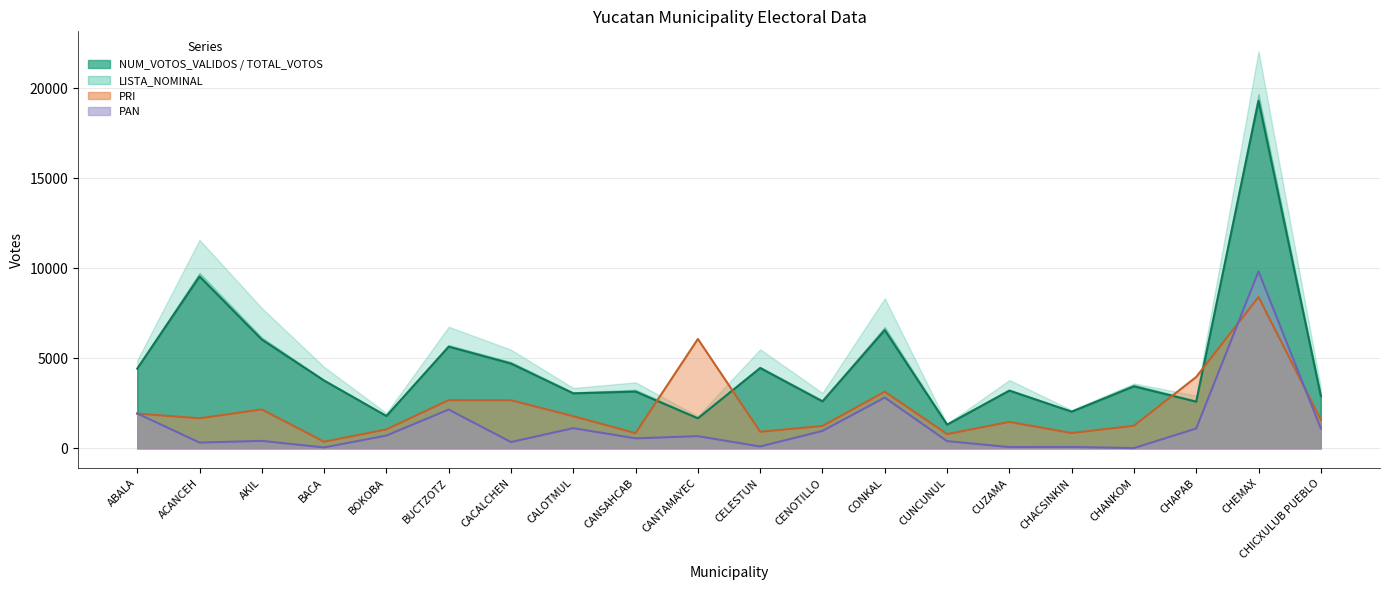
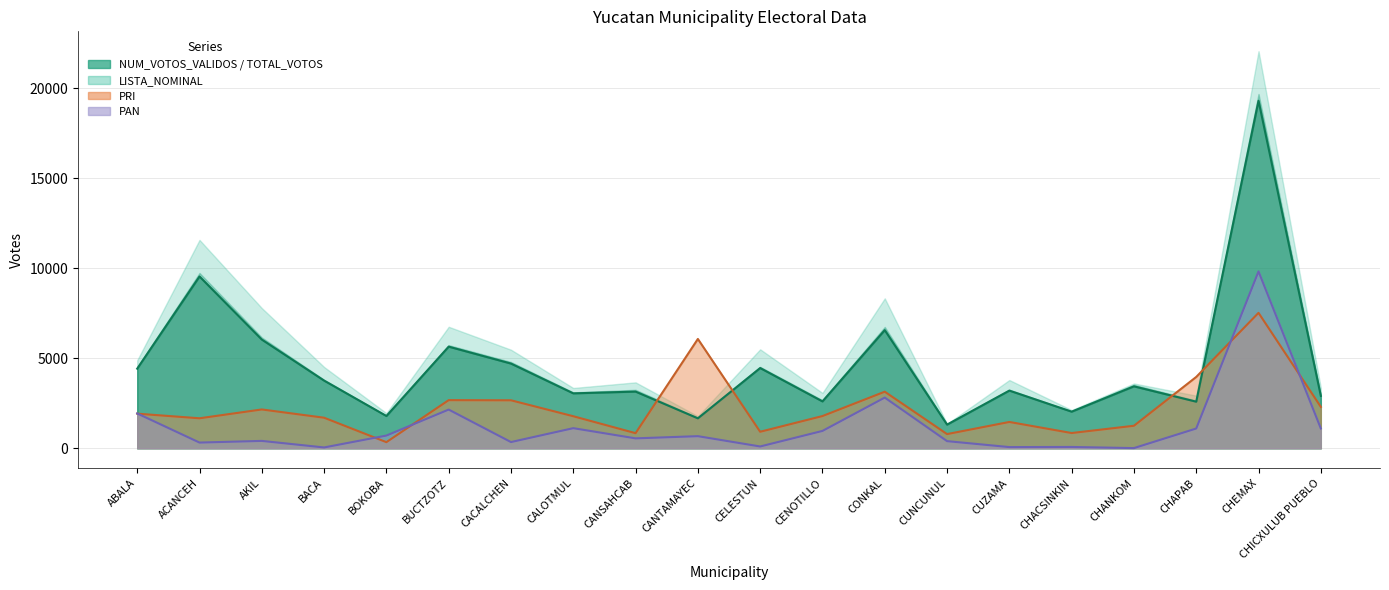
PRI, BACA: 400 -> 1700
PRI, BOKOBA: 1000 -> 300
PRI, CENOTILLO: 1200 -> 1800
PRI, CHEMAX: 8400 -> 7500
PRI, CHICXULUB PUEBLO: 1600 -> 2300
